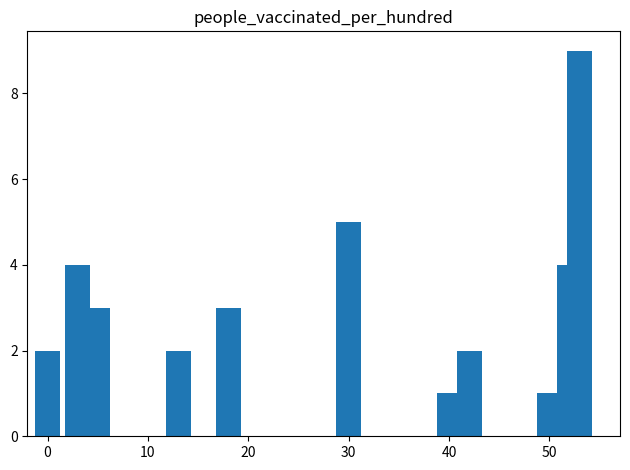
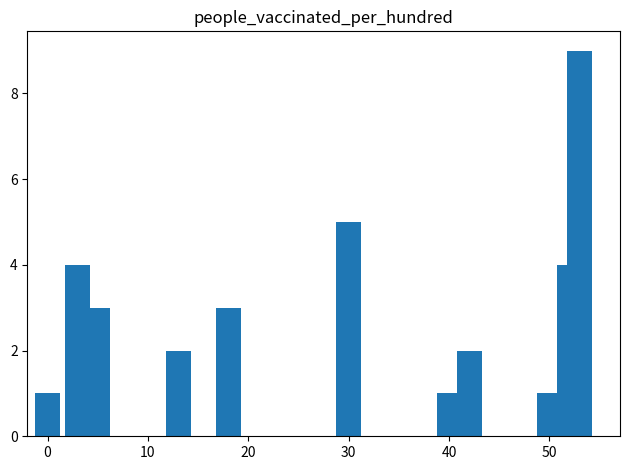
0: 2 -> 1
